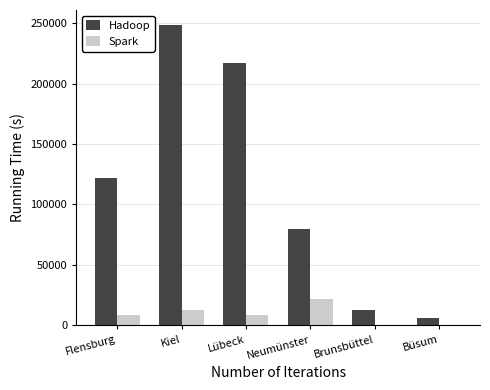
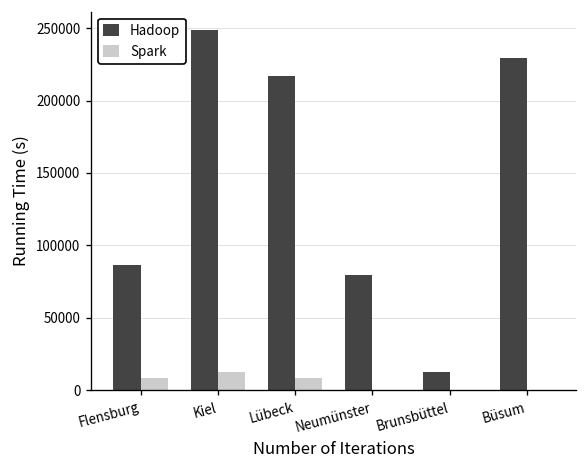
Hadoop, Flensburg: 122000 -> 87000
Spark, Neumünster: 21000 -> 0
Hadoop, Büsum: 6000 -> 230000
